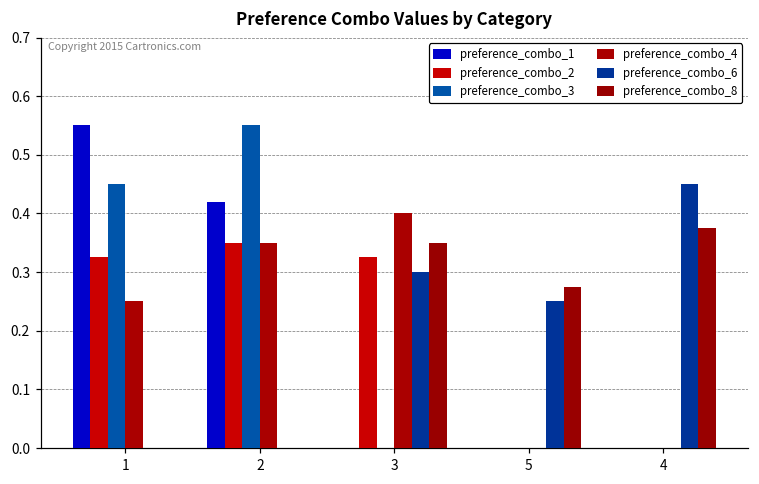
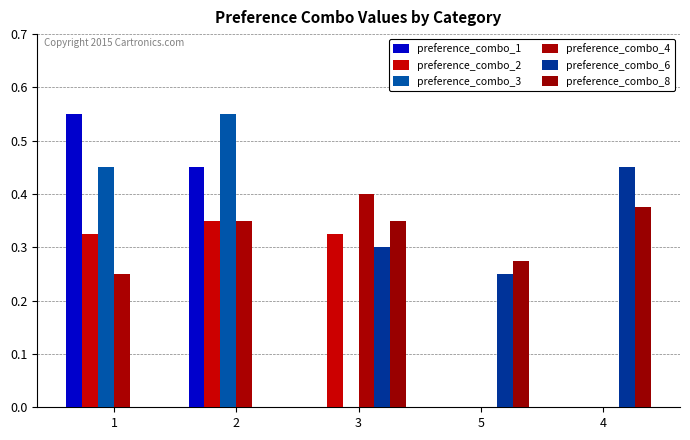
preference_combo_1, 2: 0.42 -> 0.45
